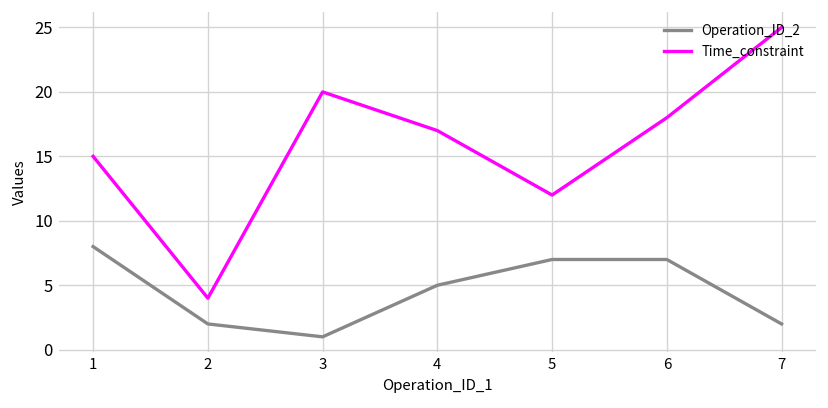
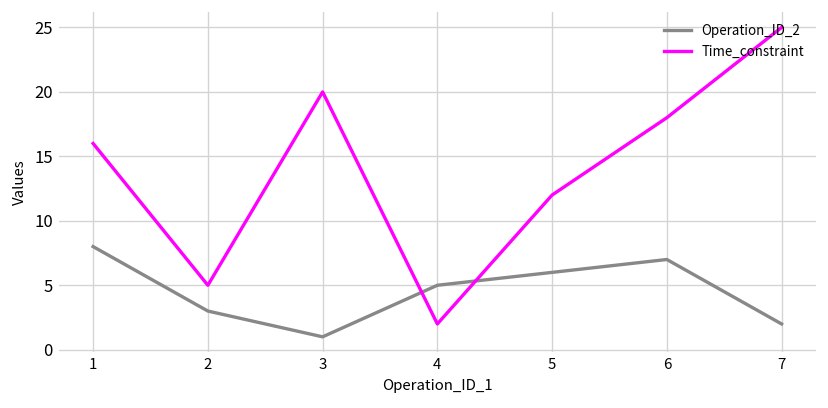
Time_constraint, 1: 15 -> 16
Operation_ID_2, 2: 2 -> 3
Time_constraint, 2: 4 -> 5
Time_constraint, 4: 17 -> 2
Operation_ID_2, 5: 7 -> 6
